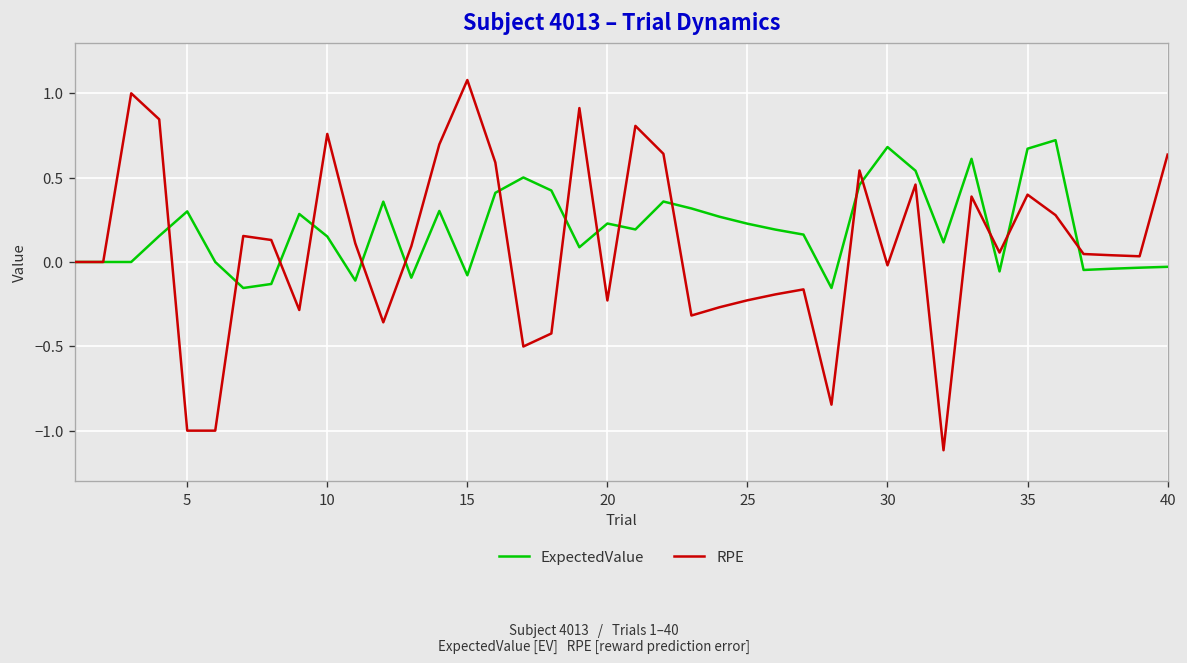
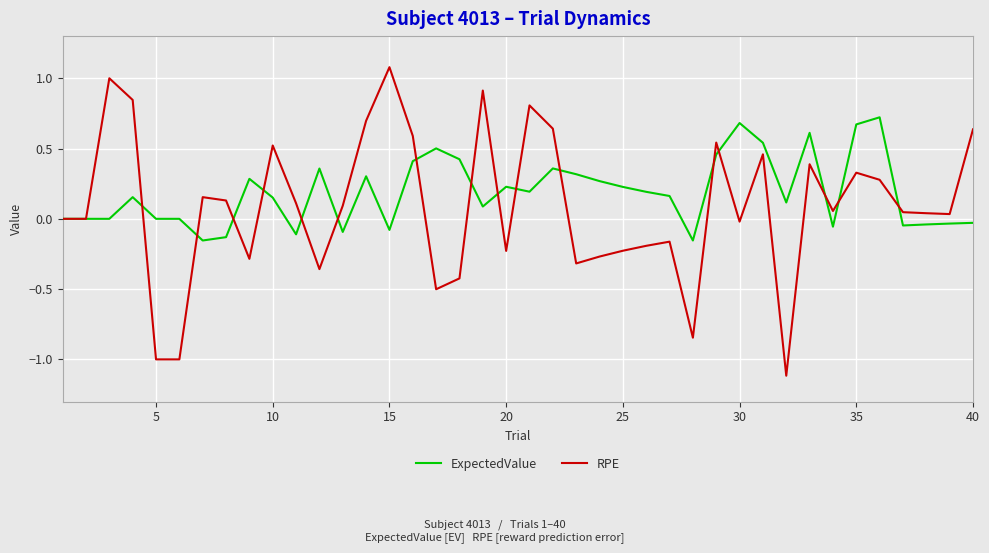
ExpectedValue, 5: 0.3 -> 0.0
RPE, 10: 0.76 -> 0.52
RPE, 35: 0.40 -> 0.33
